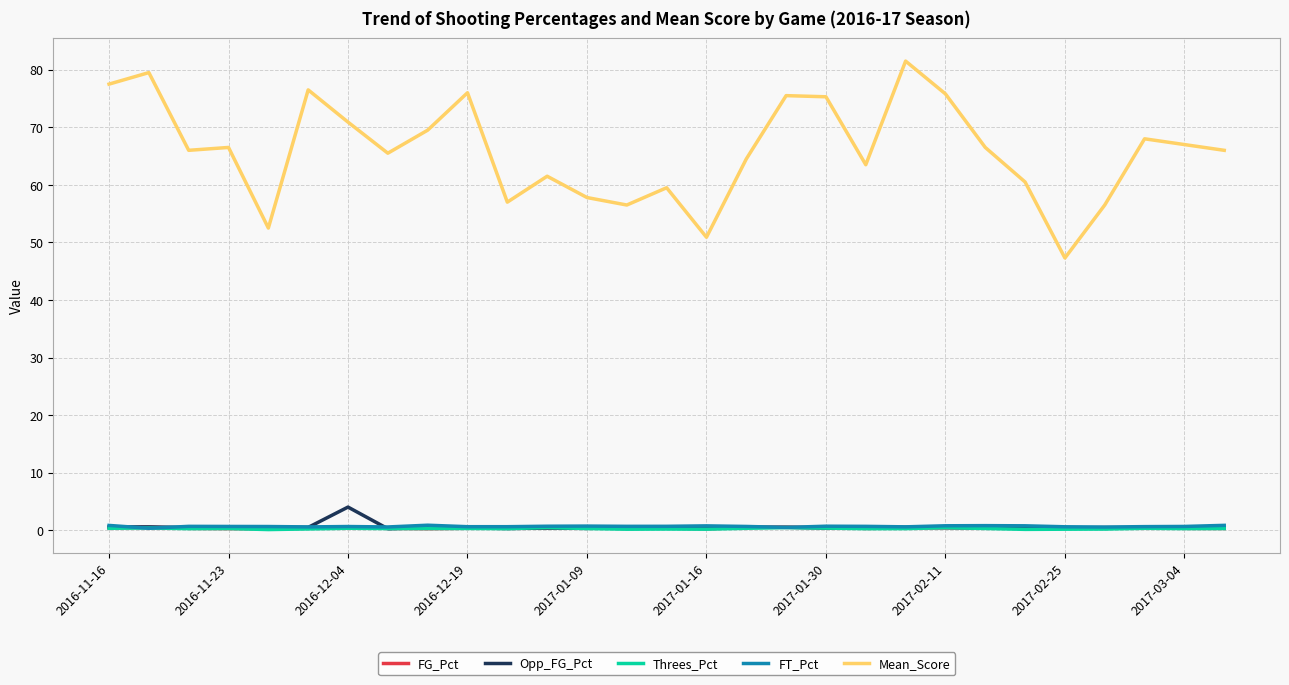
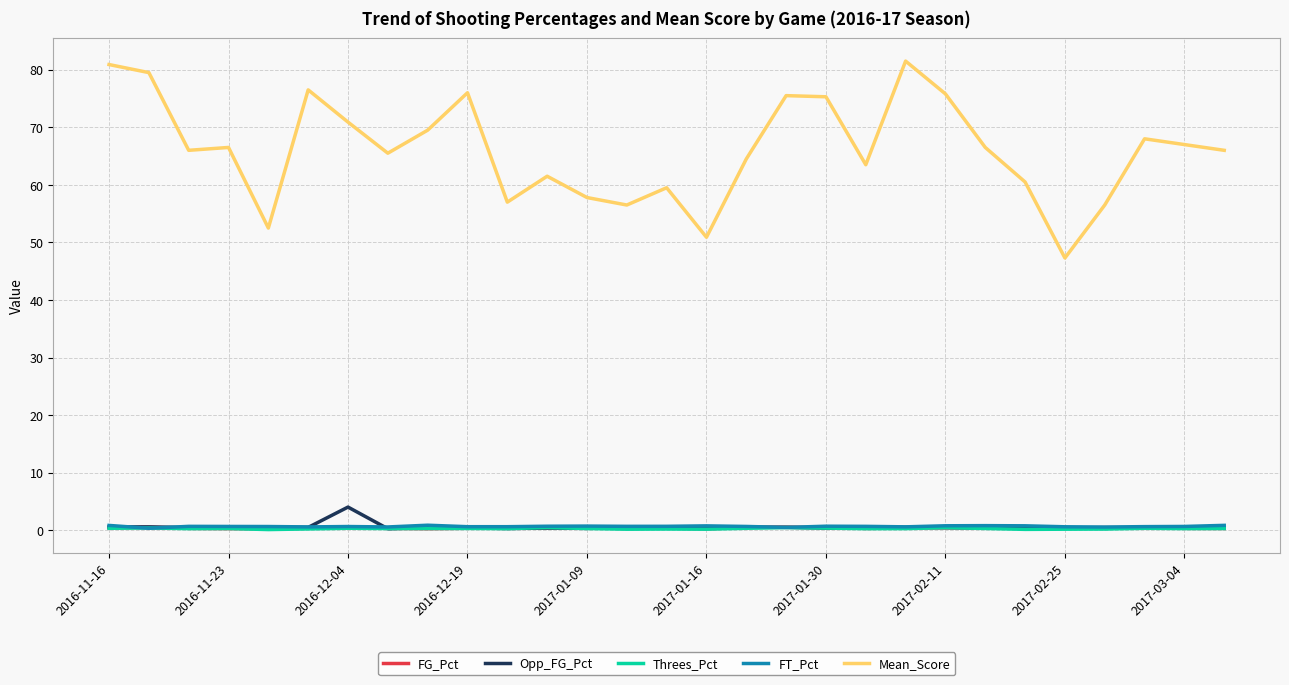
Mean_Score, 2016-11-16: 78 -> 81
